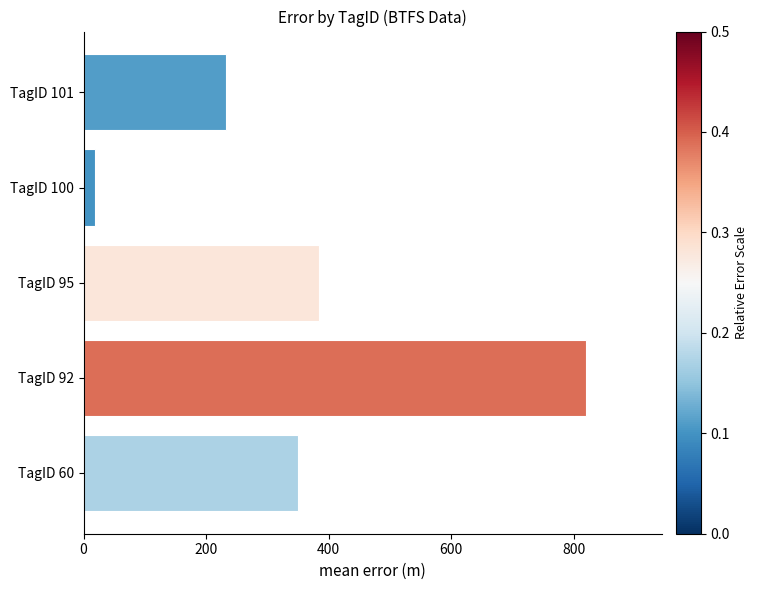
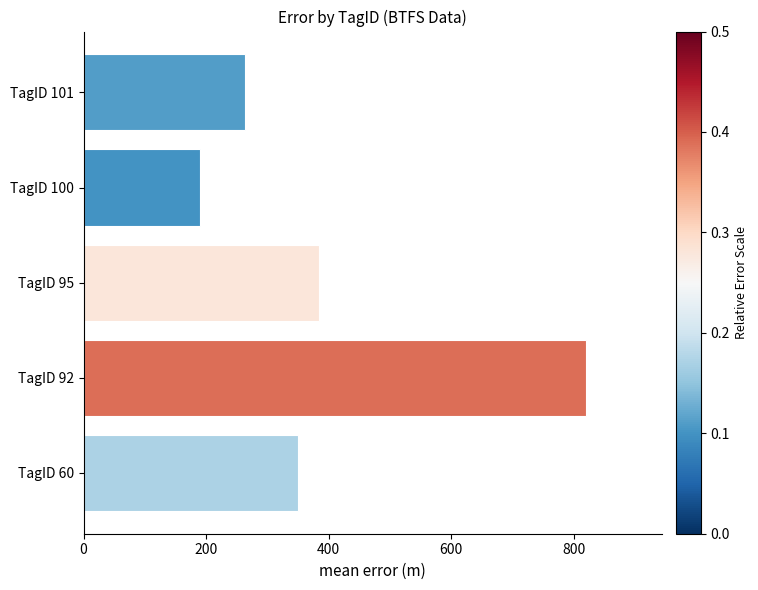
TagID 101: 230 -> 260
TagID 100: 20 -> 190
